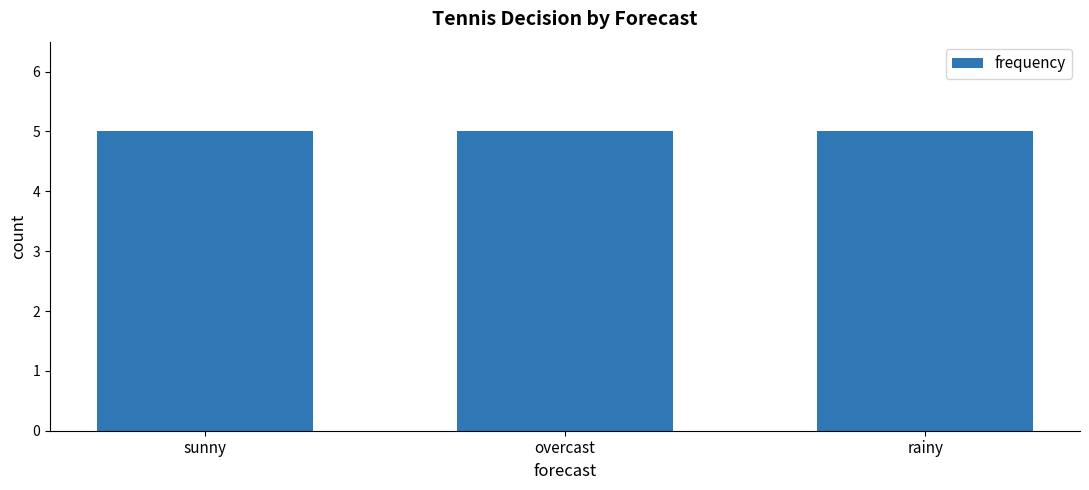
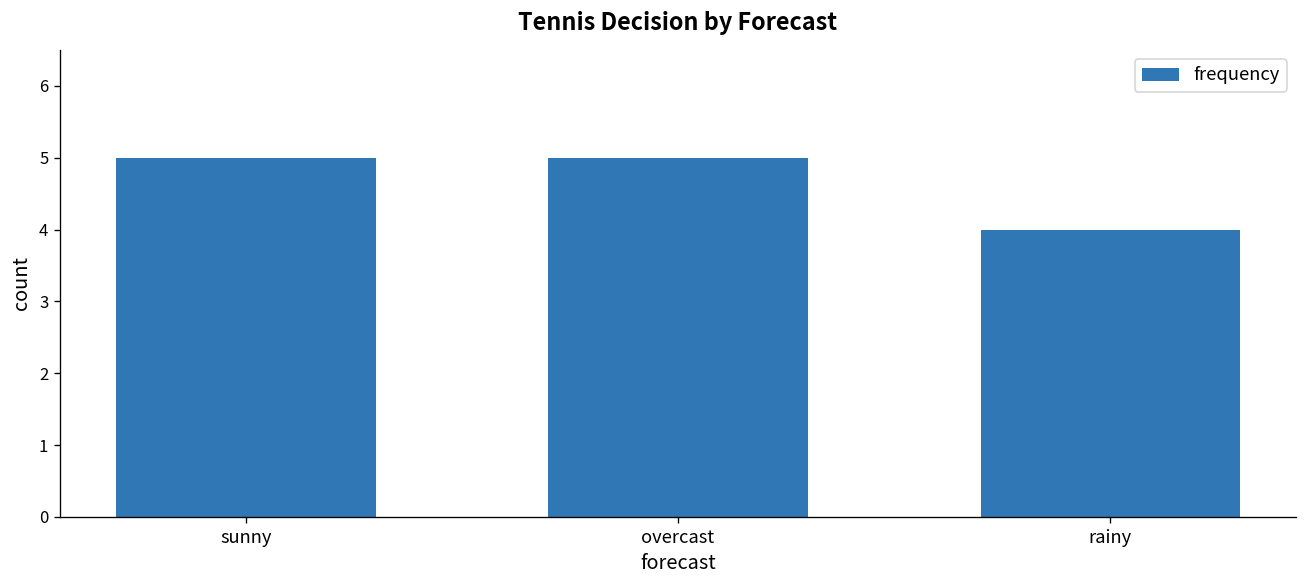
rainy: 5 -> 4
